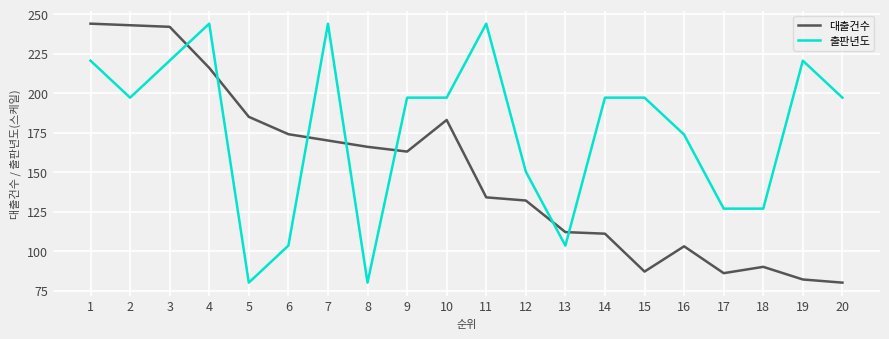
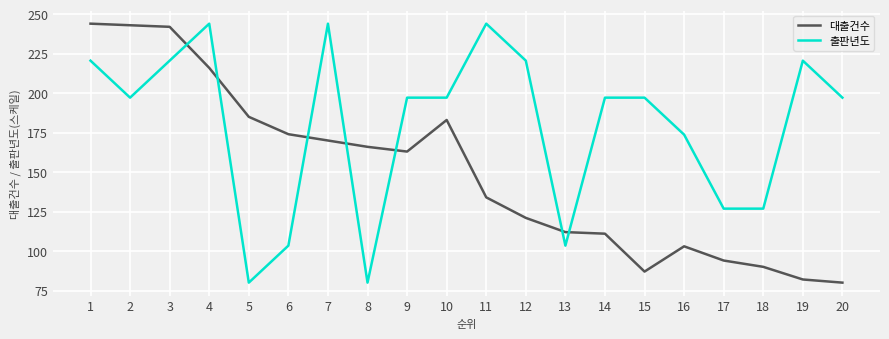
대출건수, 12: 132 -> 121
출판년도, 12: 150 -> 221
대출건수, 17: 86 -> 94
